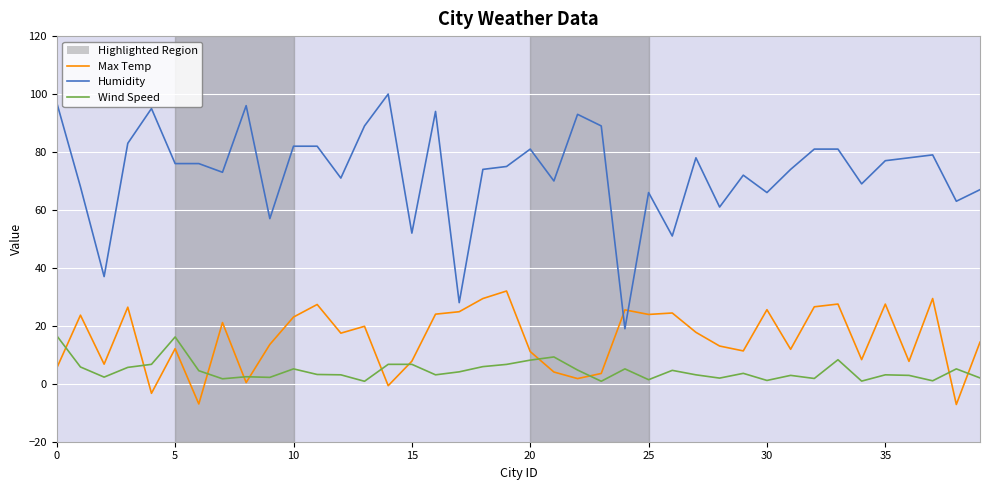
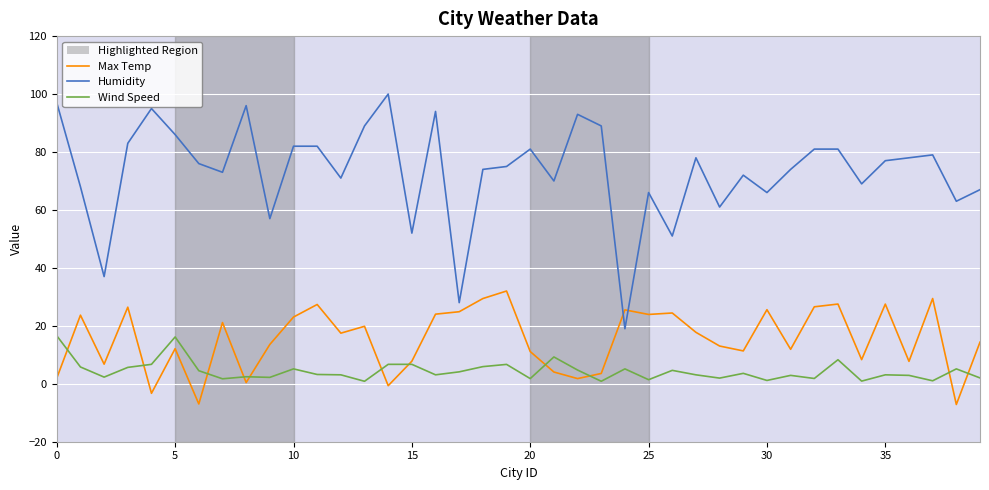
Max Temp, 0: 5 -> 2
Humidity, 5: 76 -> 86
Wind Speed, 20: 8 -> 2
